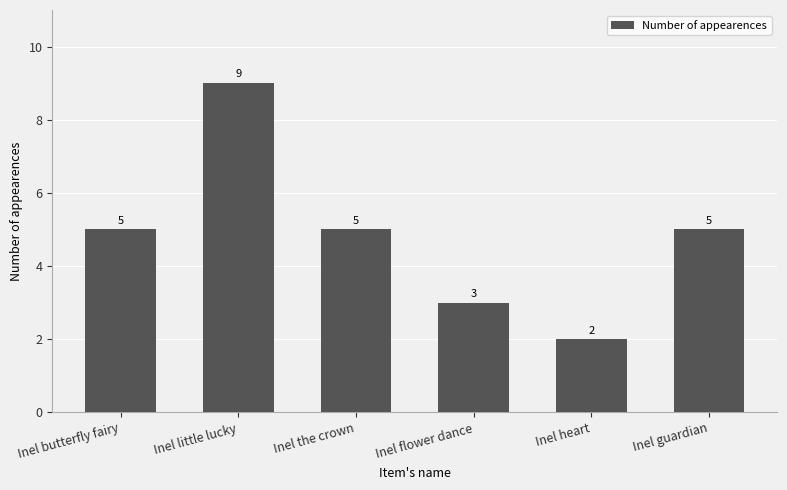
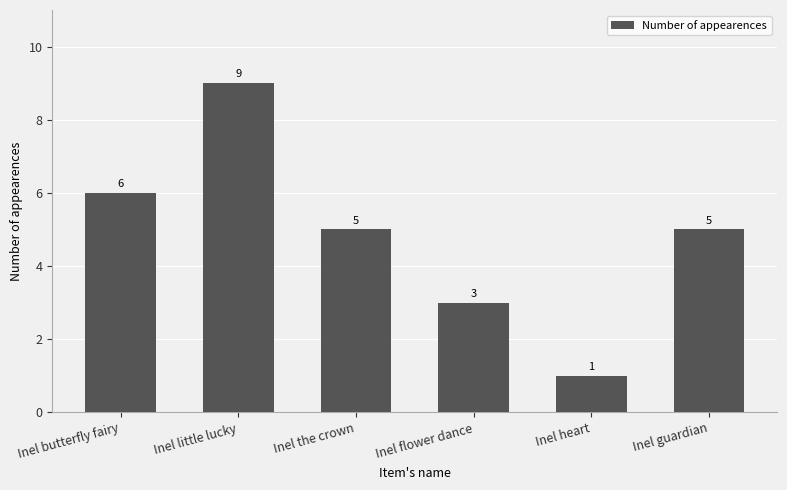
Inel butterfly fairy: 5 -> 6
Inel heart: 2 -> 1
